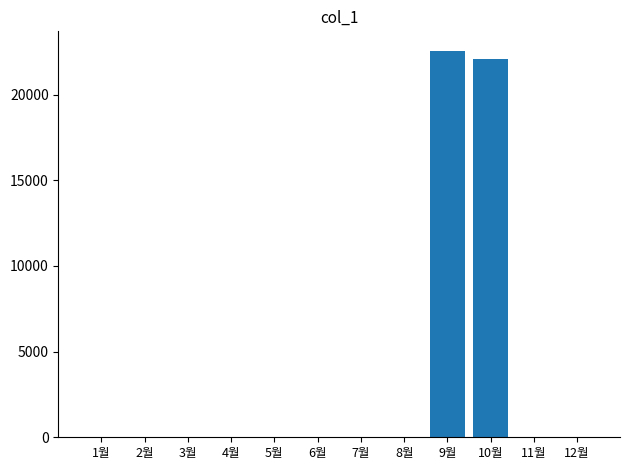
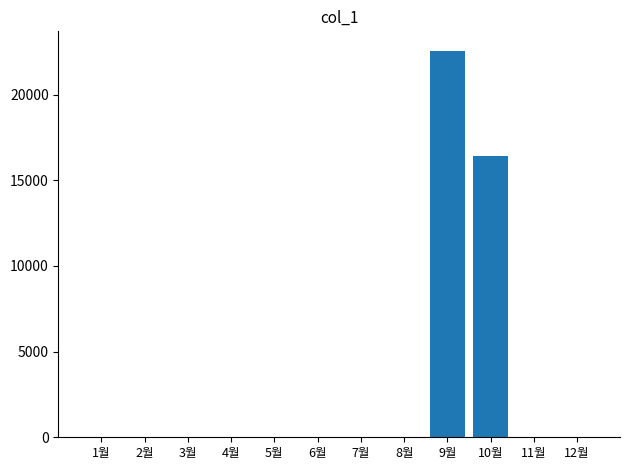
10월: 22100 -> 16400
